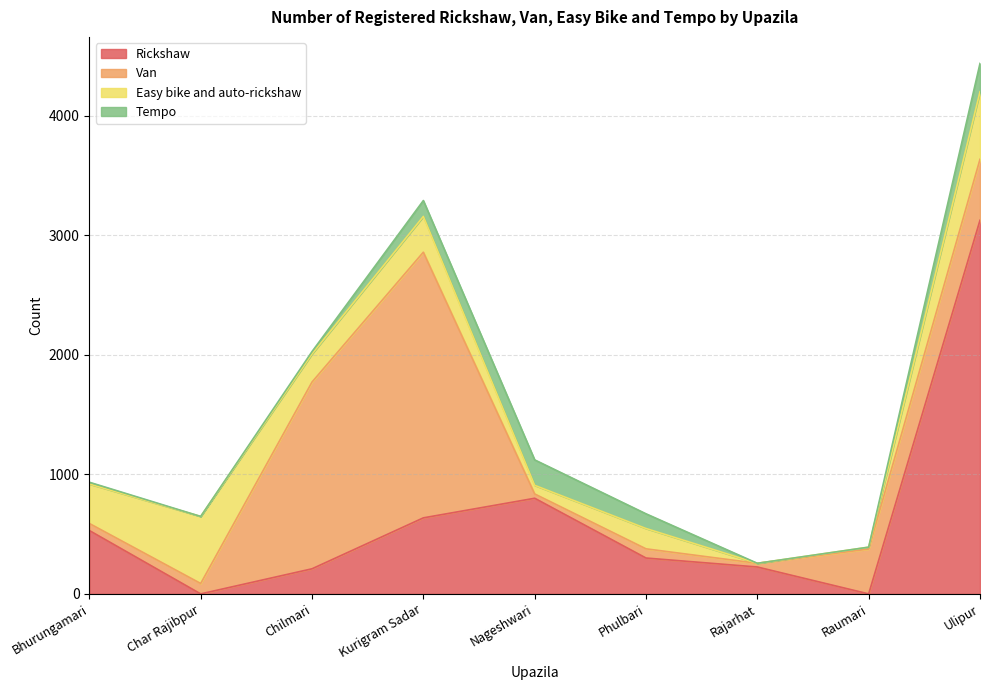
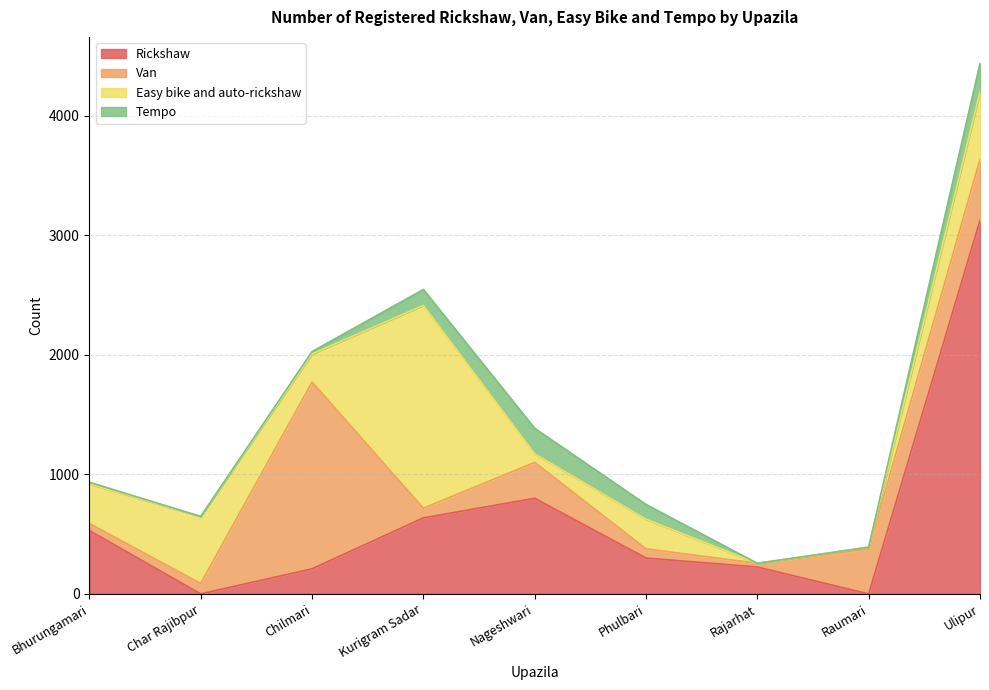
Van, Kurigram Sadar: 2220 -> 80
Easy bike and auto-rickshaw, Kurigram Sadar: 300 -> 1700
Van, Nageshwari: 40 -> 300
Easy bike and auto-rickshaw, Phulbari: 170 -> 250
